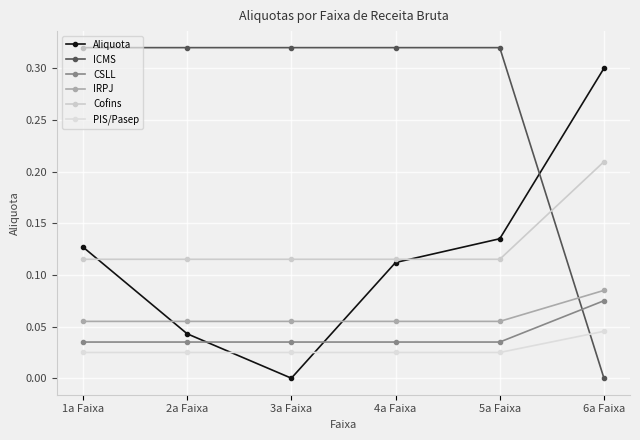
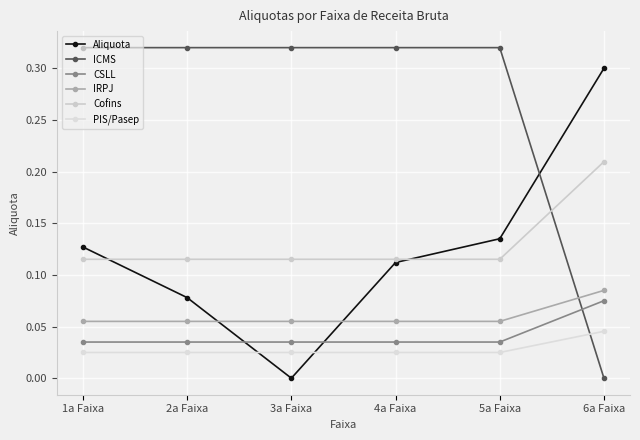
Aliquota, 2a Faixa: 0.043 -> 0.078
